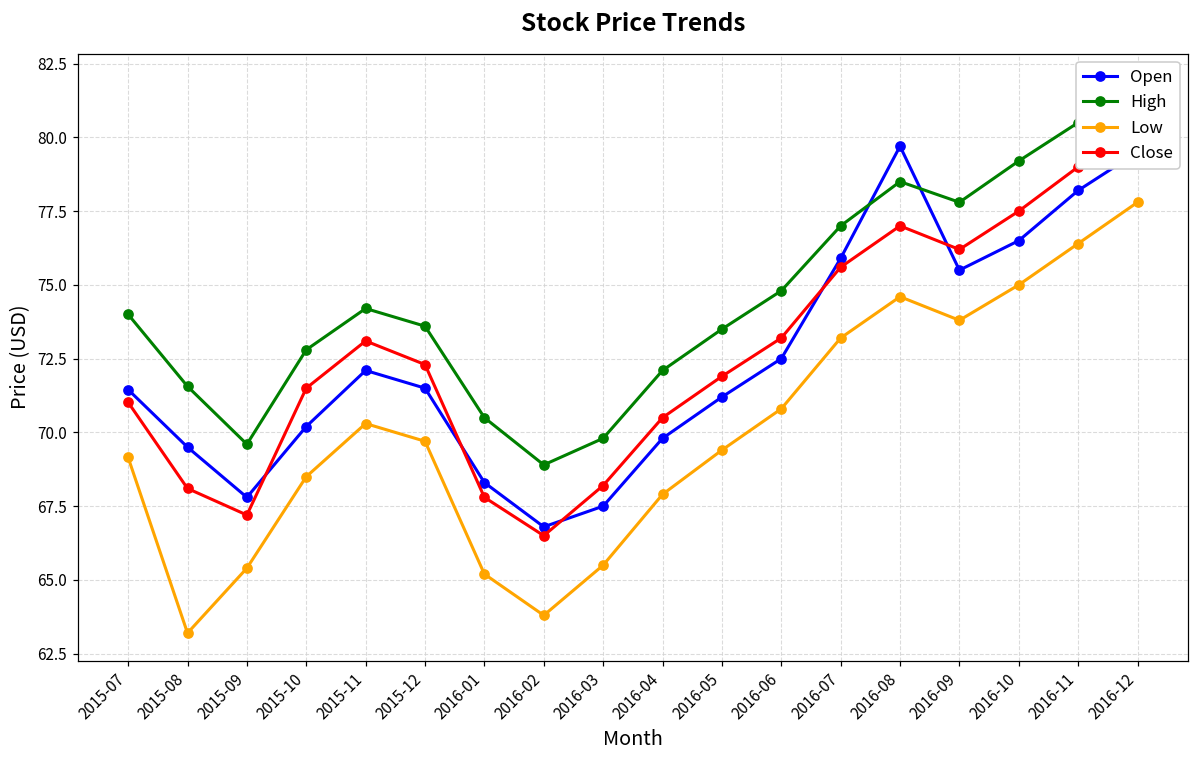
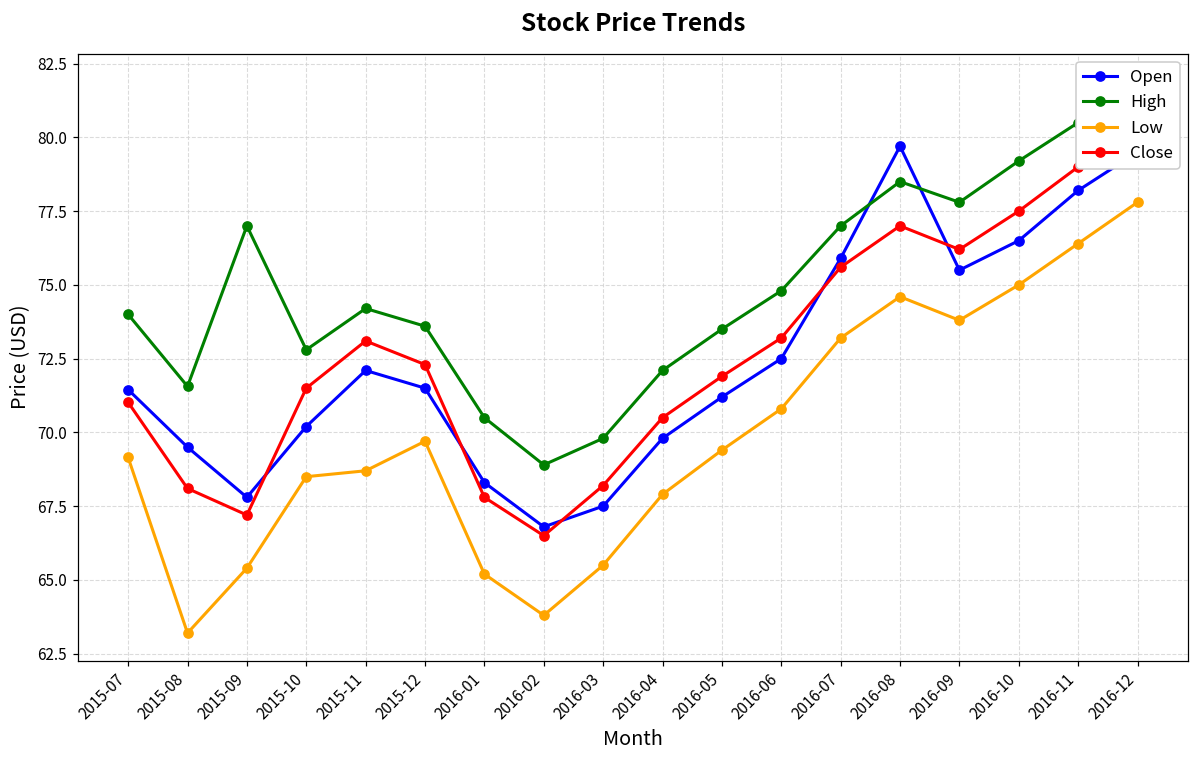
High, 2015-09: 69.6 -> 77.0
Low, 2015-11: 70.3 -> 68.7
